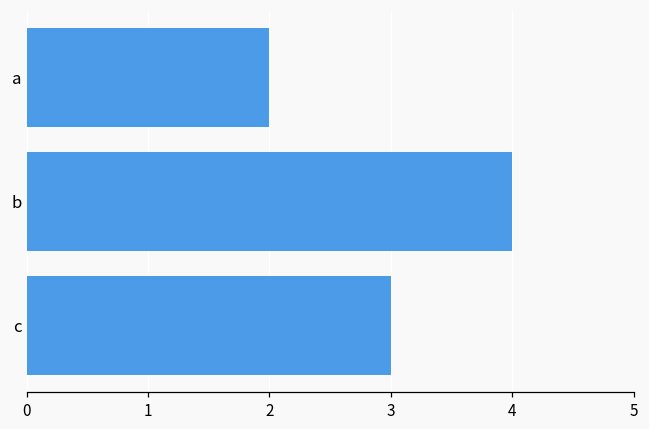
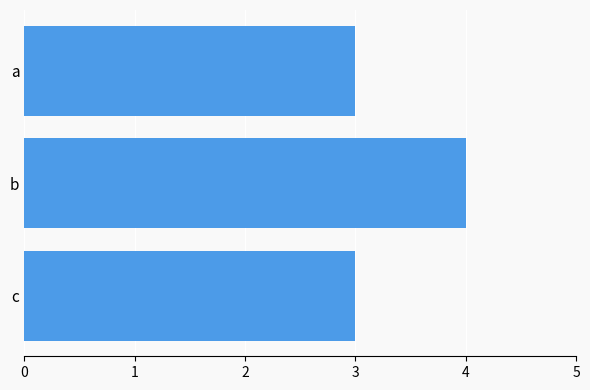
a: 2 -> 3
